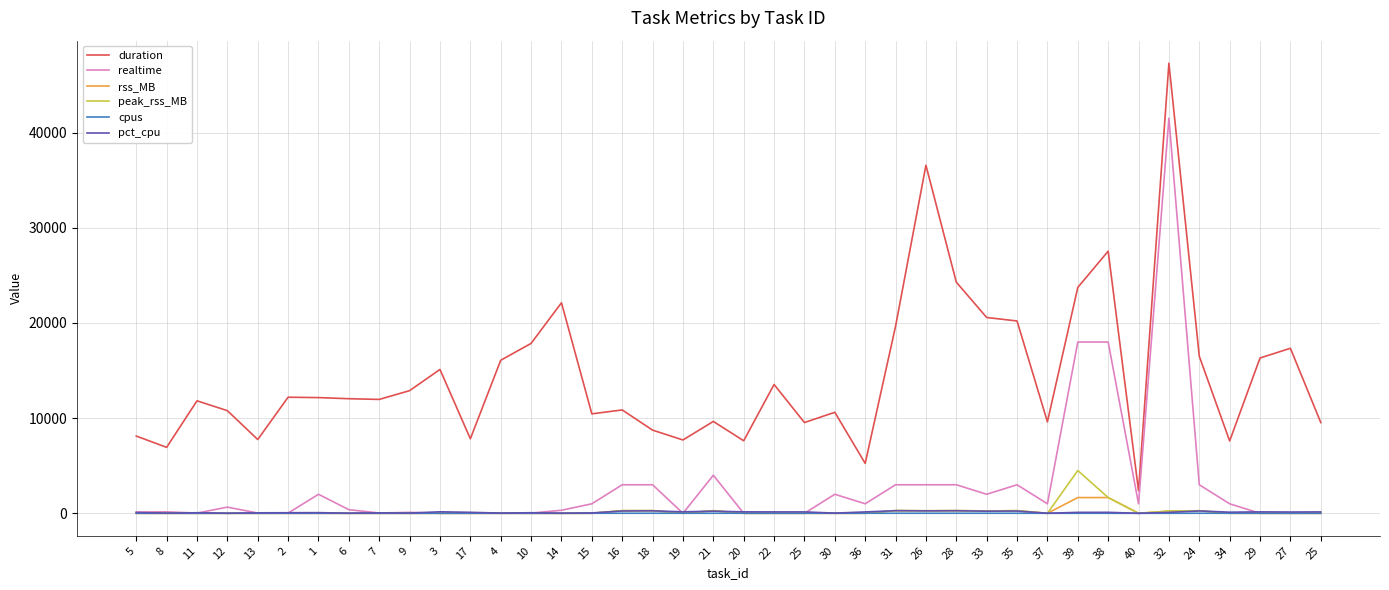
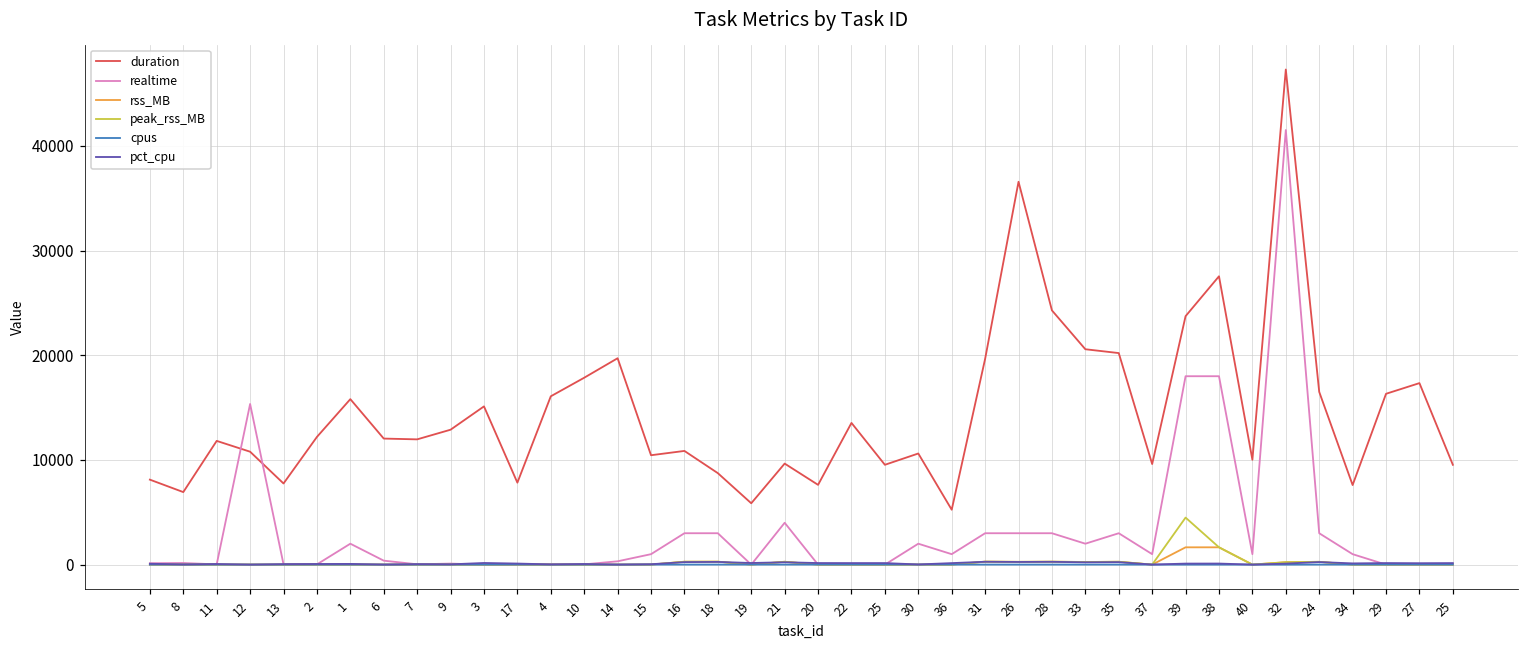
realtime, 12: 1000 -> 15000
duration, 1: 12000 -> 16000
duration, 14: 22000 -> 20000
duration, 19: 8000 -> 6000
duration, 40: 2000 -> 10000
